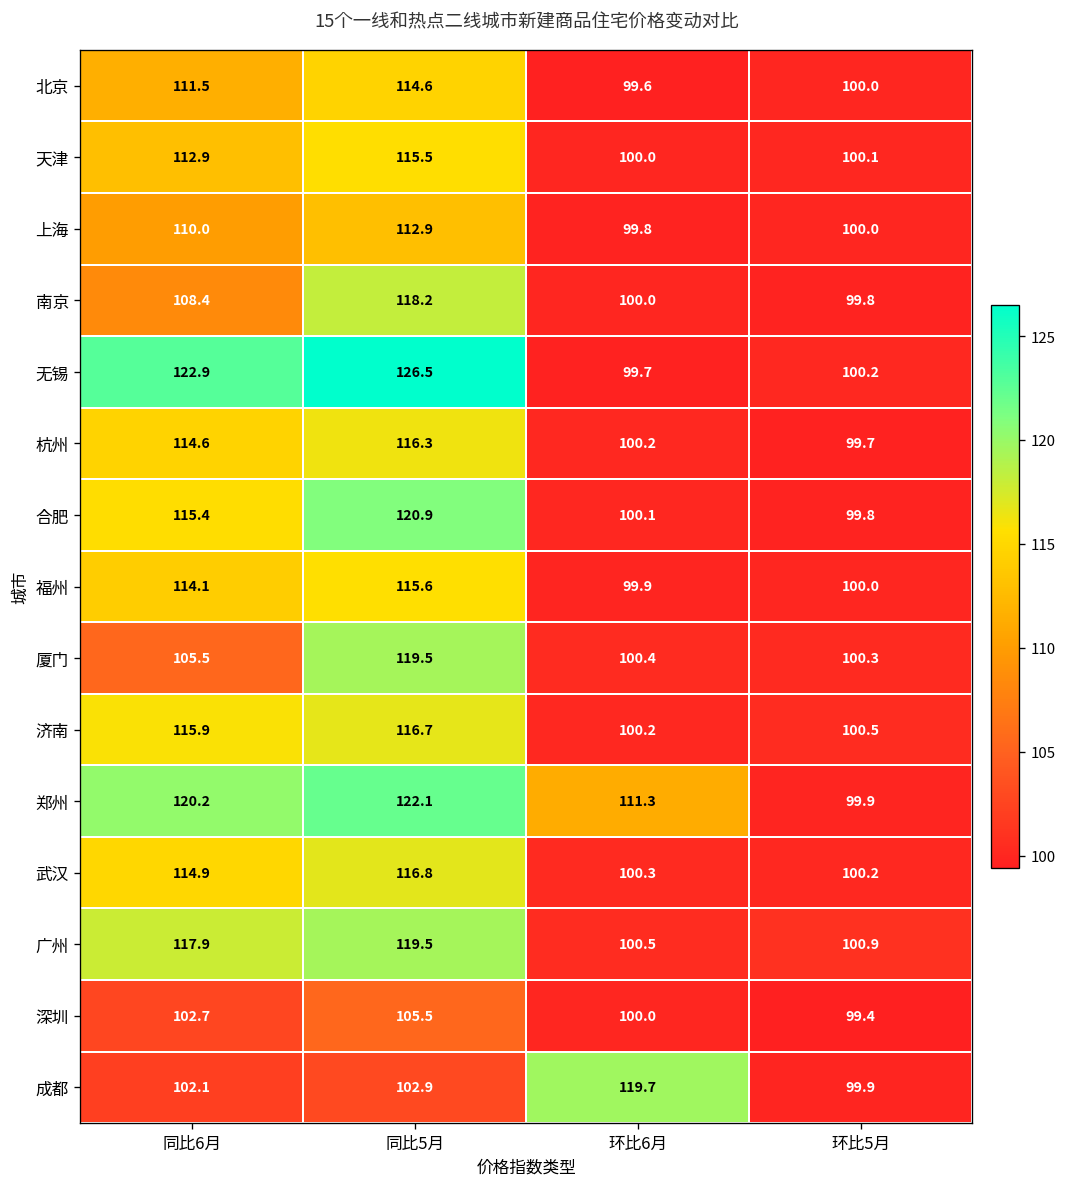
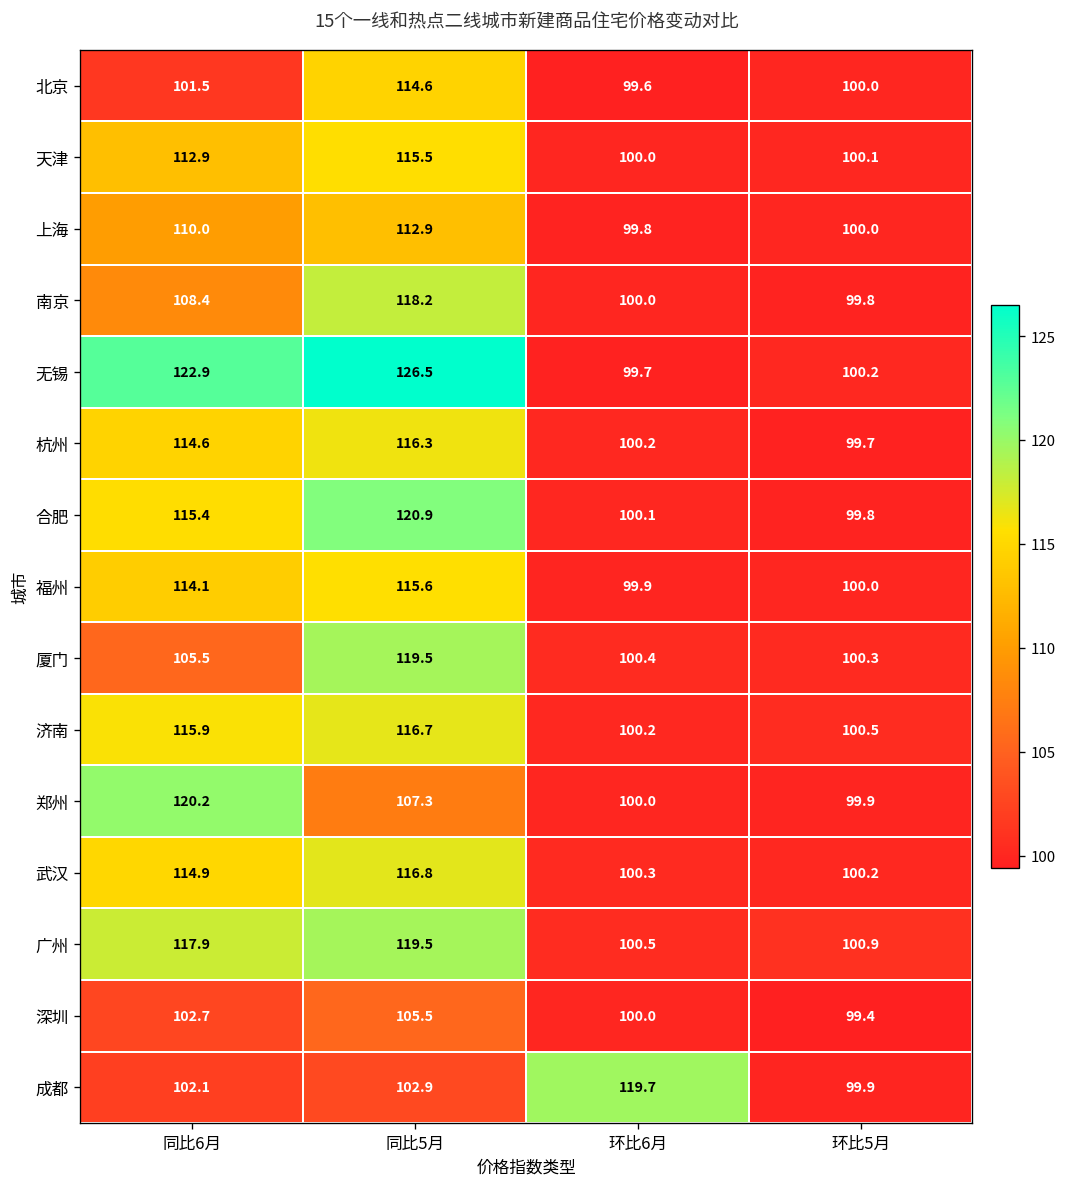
北京, 同比6月: 111.5 -> 101.5
郑州, 同比5月: 122.1 -> 107.3
郑州, 环比6月: 111.3 -> 100.0
